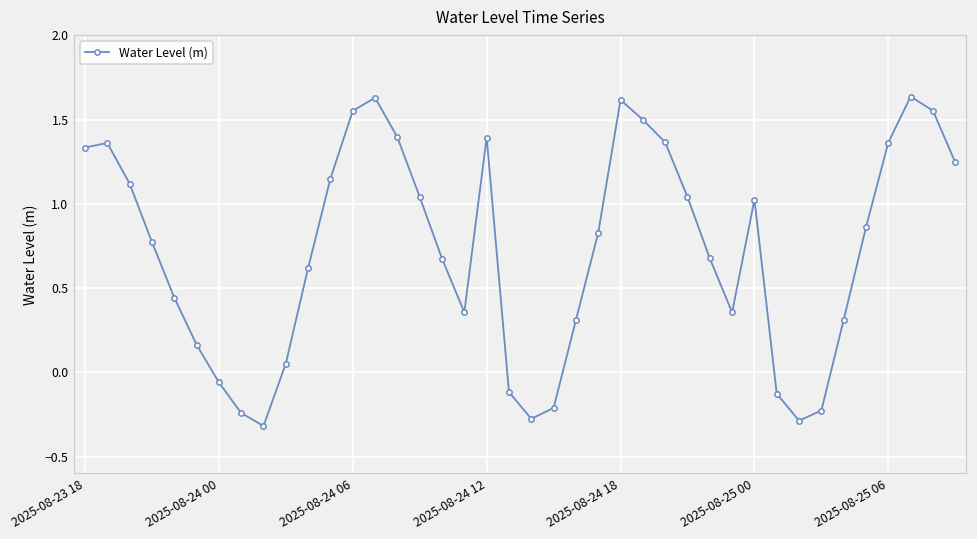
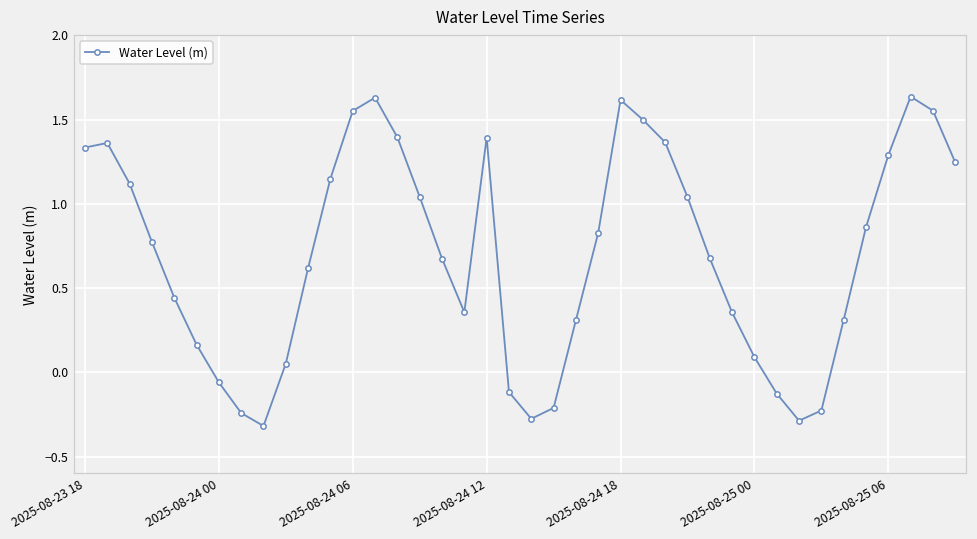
2025-08-25 00: 1.03 -> 0.09
2025-08-25 06: 1.36 -> 1.29
